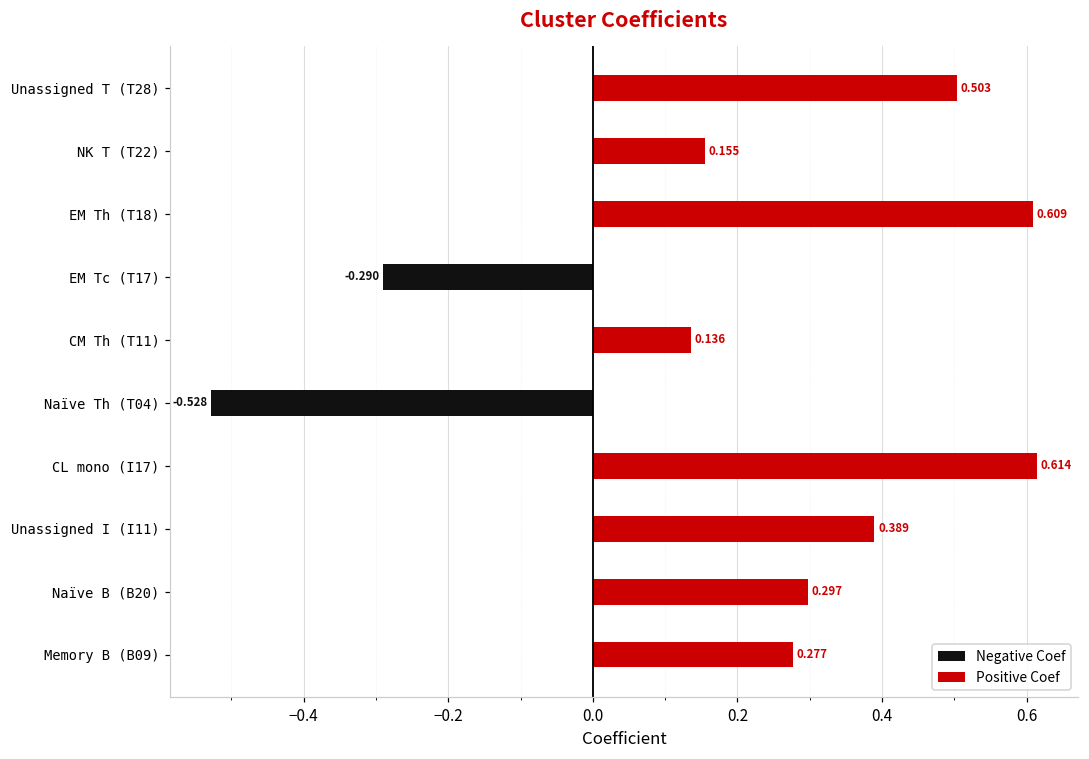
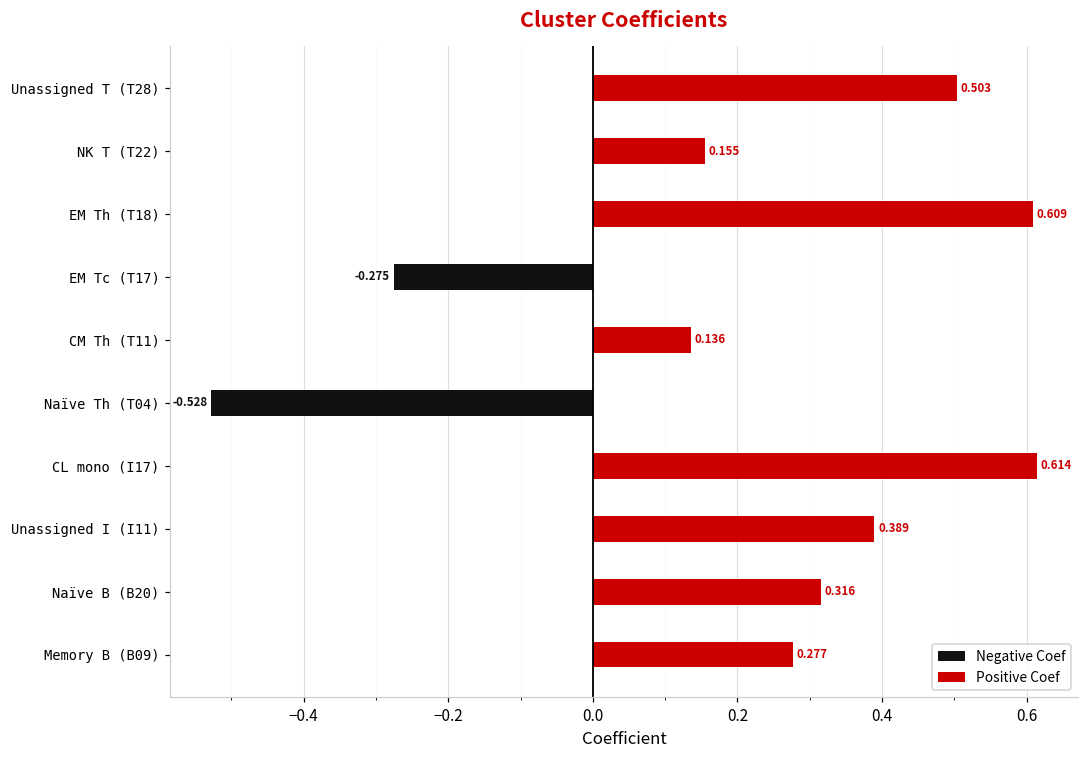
Negative Coef, EM Tc (T17): -0.290 -> -0.275
Positive Coef, Naïve B (B20): 0.297 -> 0.316
